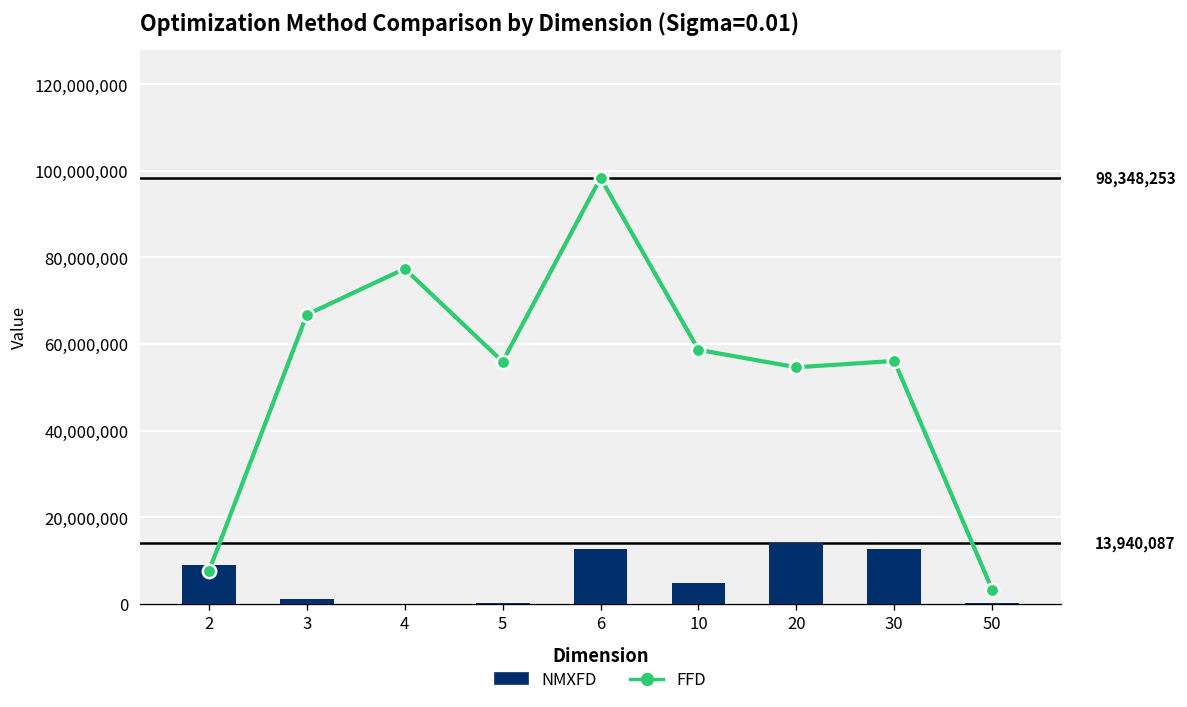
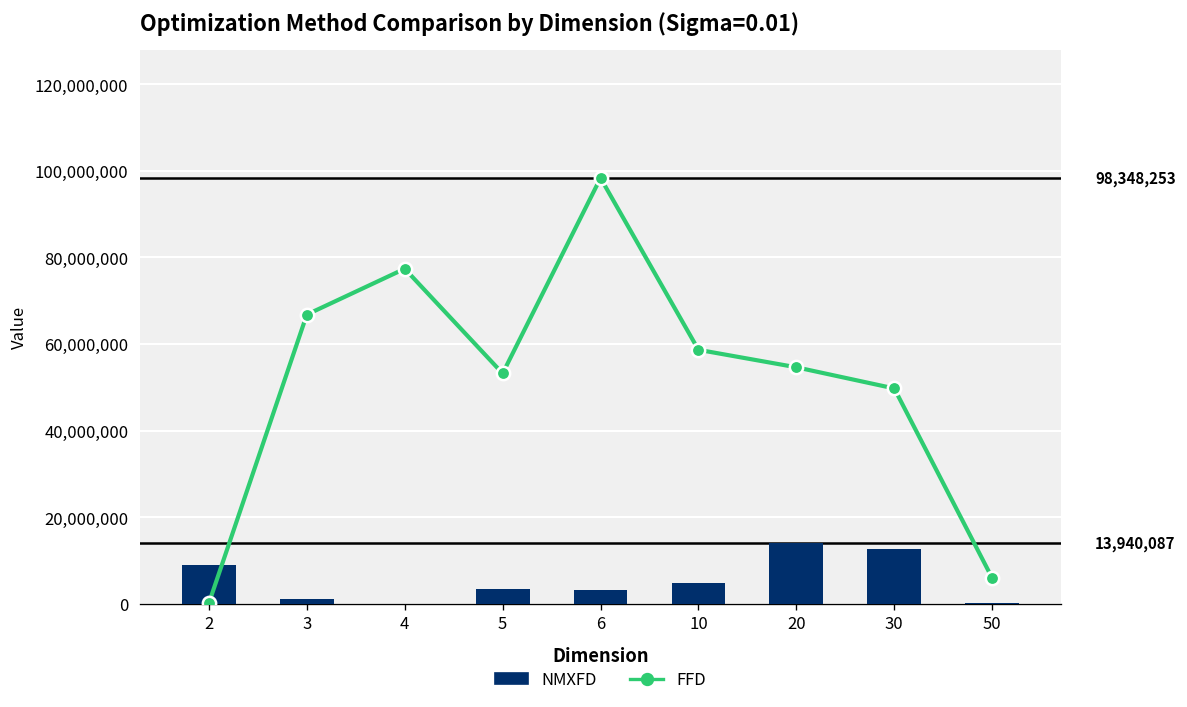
FFD, 2: 8,000,000 -> 0
FFD, 5: 56,000,000 -> 53,000,000
NMXFD, 5: 0 -> 3,000,000
NMXFD, 6: 13,000,000 -> 3,000,000
FFD, 30: 56,000,000 -> 50,000,000
FFD, 50: 3,000,000 -> 6,000,000
